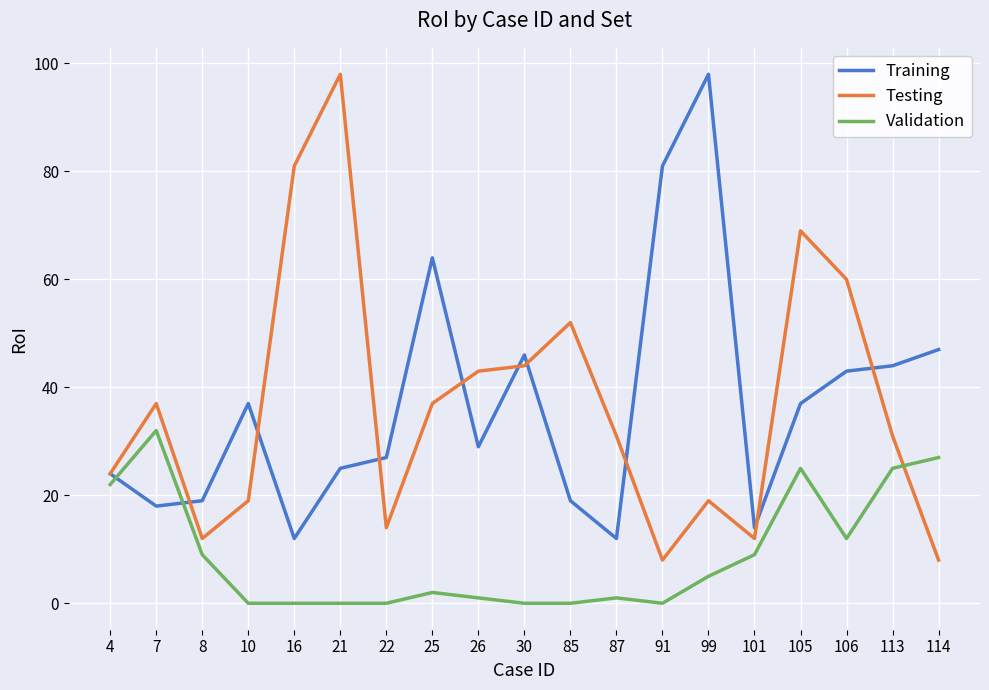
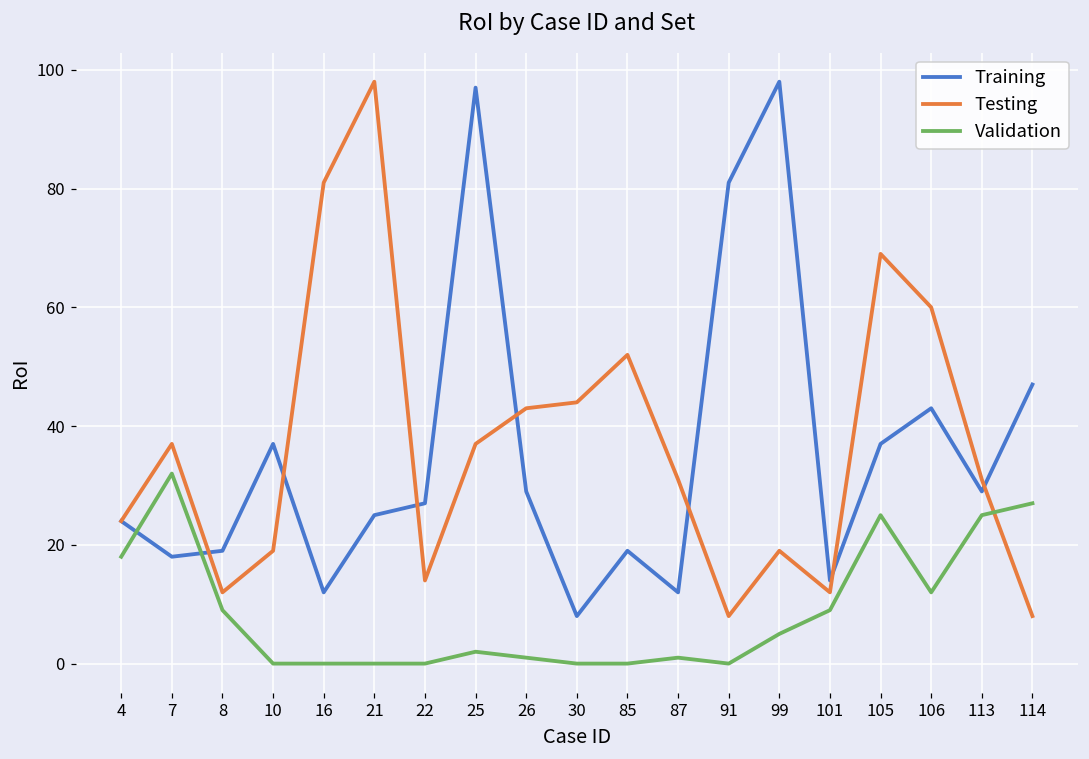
Validation, 4: 22 -> 18
Training, 25: 64 -> 97
Training, 30: 46 -> 8
Training, 113: 44 -> 29
